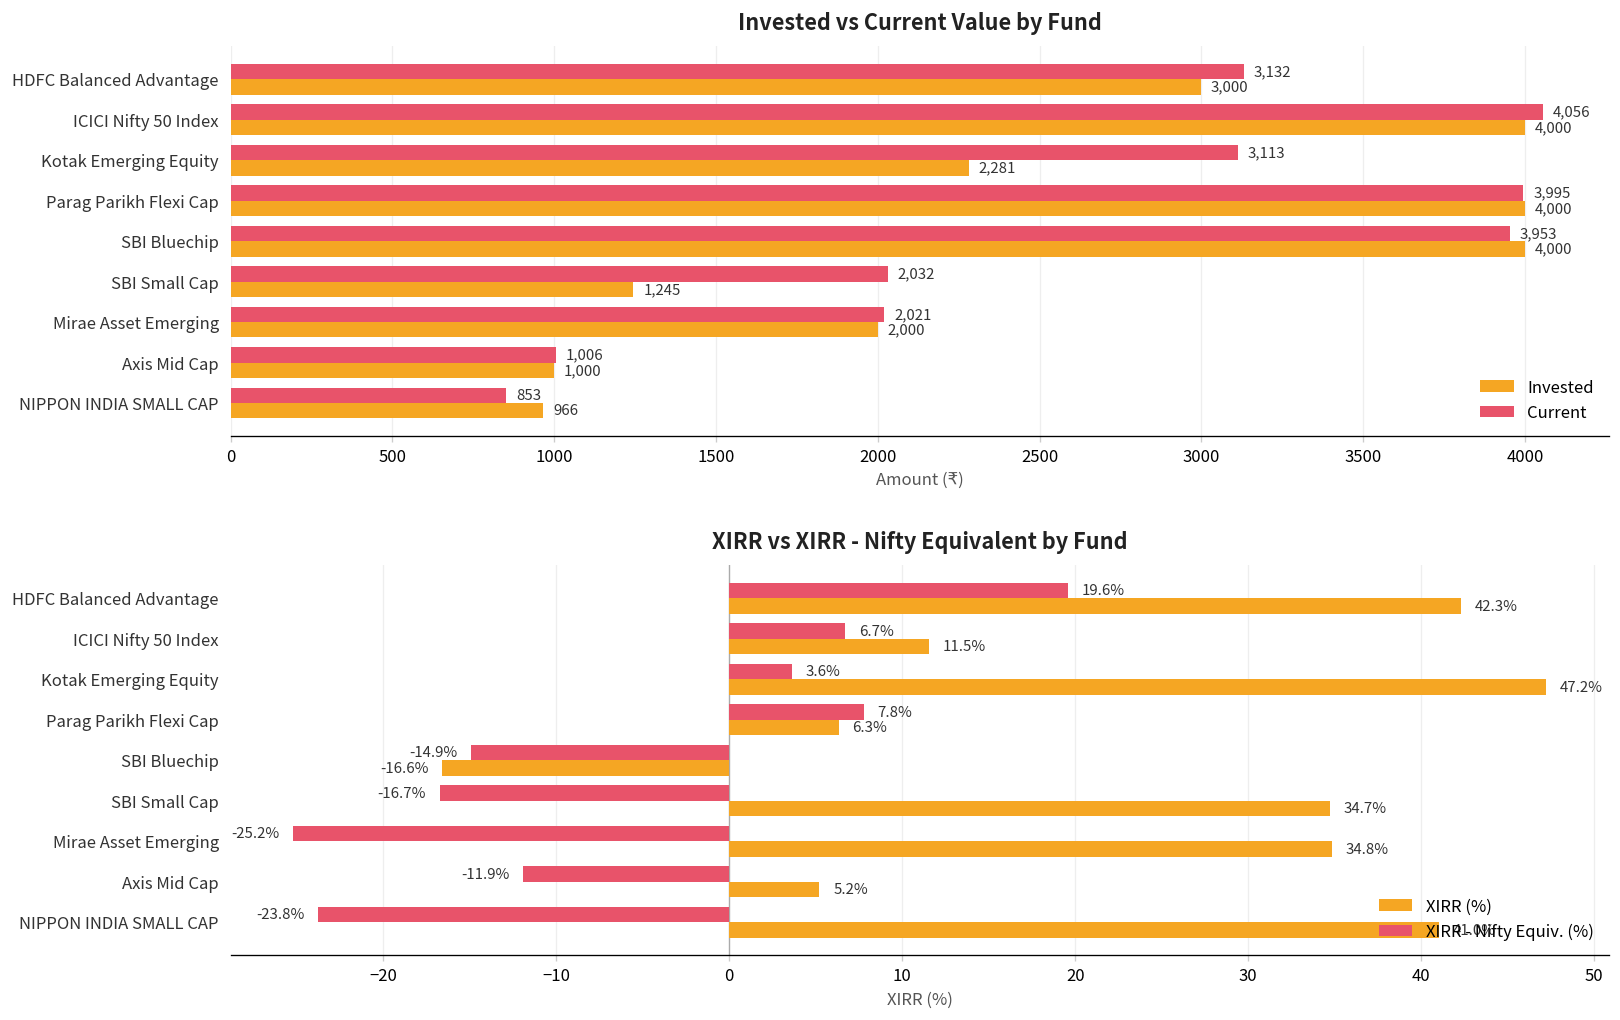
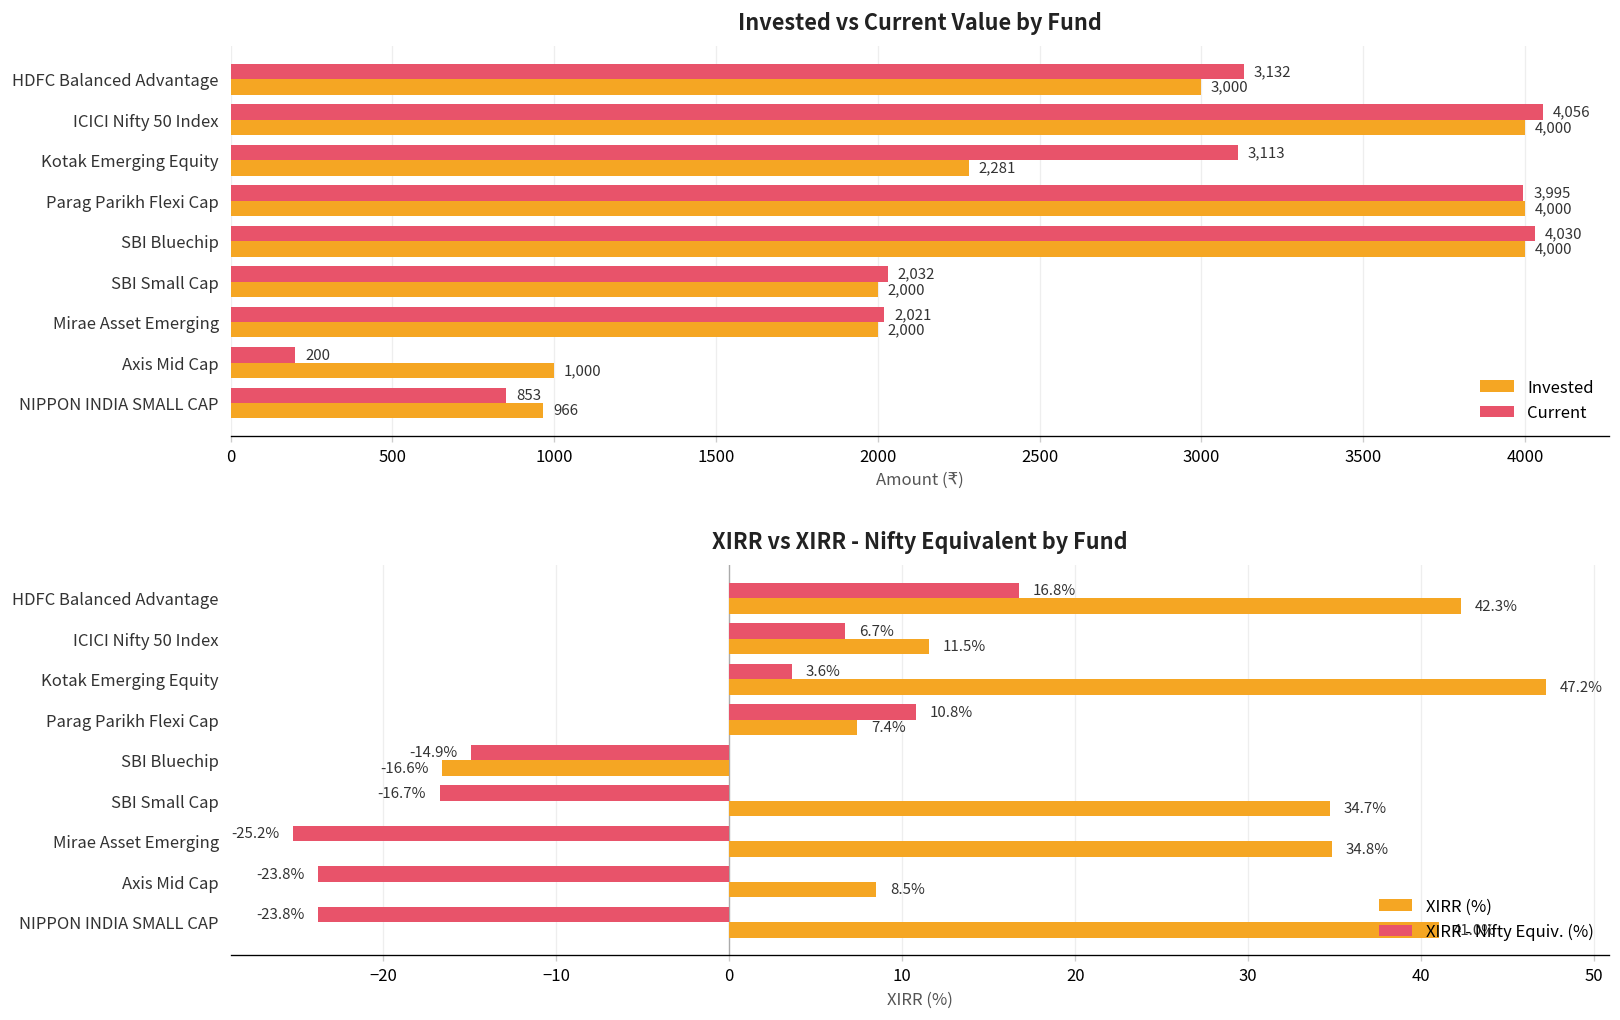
Invested vs Current Value by Fund, Current, SBI Bluechip: 3,953 -> 4,030
Invested vs Current Value by Fund, Invested, SBI Small Cap: 1,245 -> 2,000
Invested vs Current Value by Fund, Current, Axis Mid Cap: 1,006 -> 200
XIRR vs XIRR - Nifty Equivalent by Fund, XIRR - Nifty Equiv. (%), HDFC Balanced Advantage: 19.6% -> 16.8%
XIRR vs XIRR - Nifty Equivalent by Fund, XIRR - Nifty Equiv. (%), Parag Parikh Flexi Cap: 7.8% -> 10.8%
XIRR vs XIRR - Nifty Equivalent by Fund, XIRR (%), Parag Parikh Flexi Cap: 6.3% -> 7.4%
XIRR vs XIRR - Nifty Equivalent by Fund, XIRR - Nifty Equiv. (%), Axis Mid Cap: -11.9% -> -23.8%
XIRR vs XIRR - Nifty Equivalent by Fund, XIRR (%), Axis Mid Cap: 5.2% -> 8.5%
